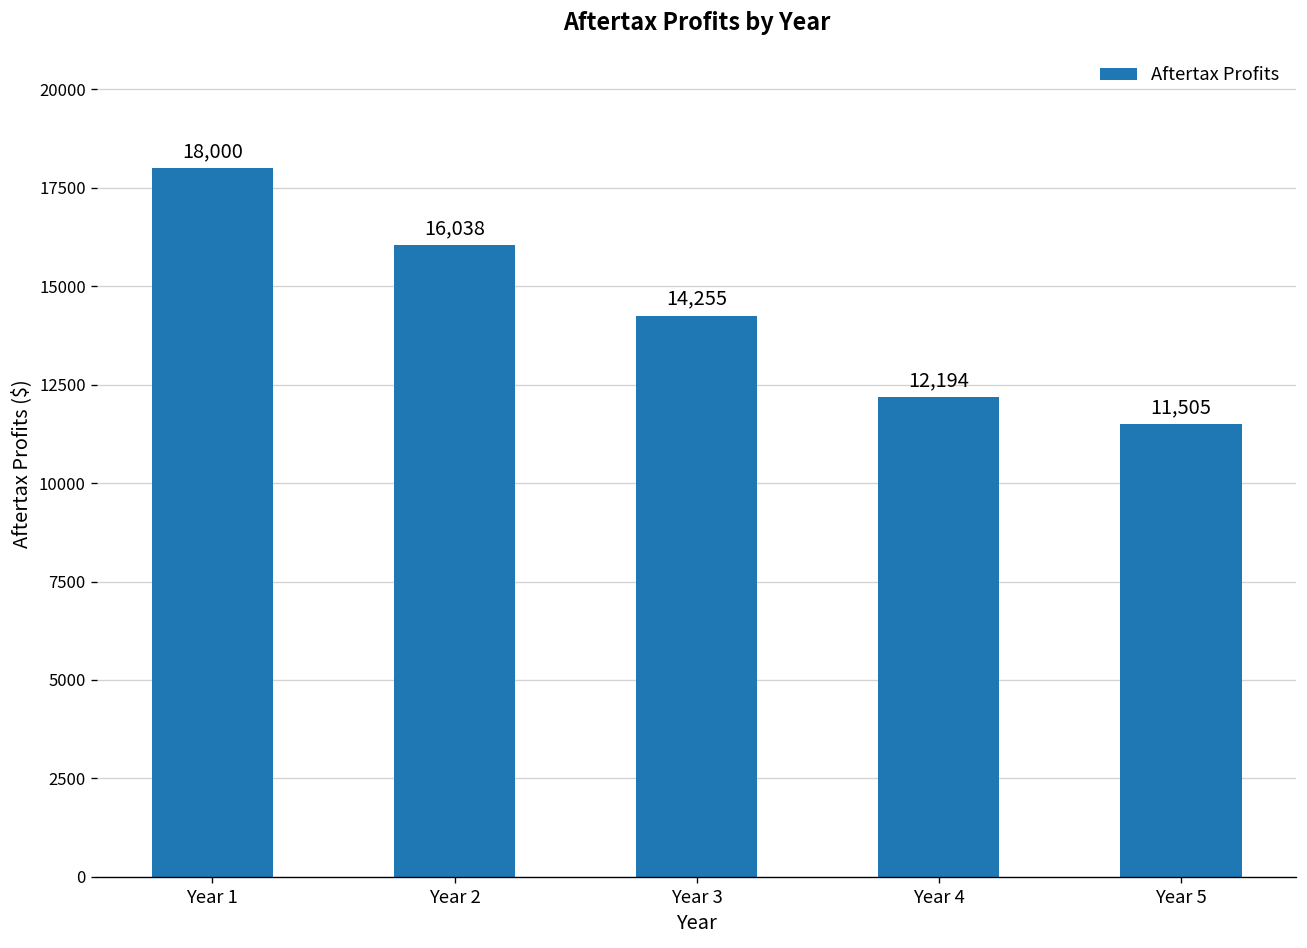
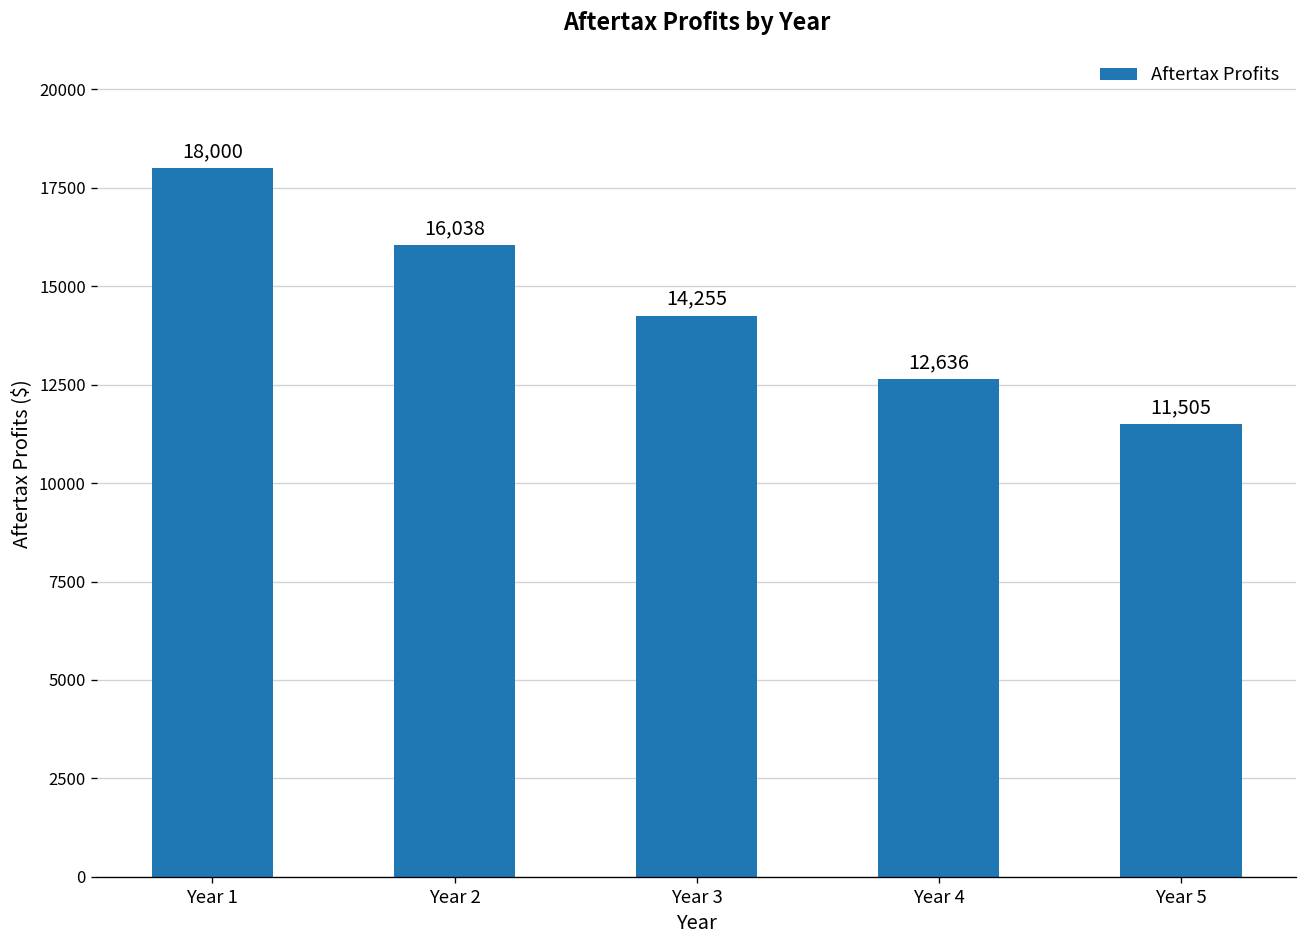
Year 4: 12,194 -> 12,636
